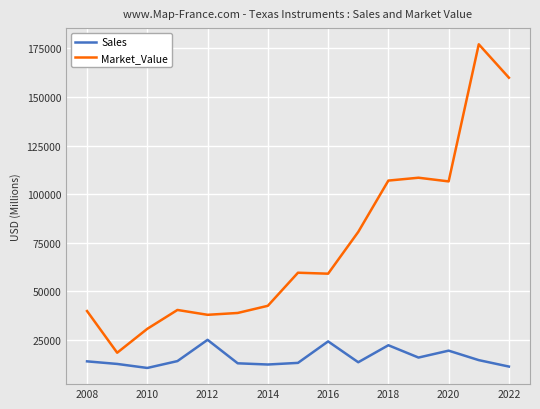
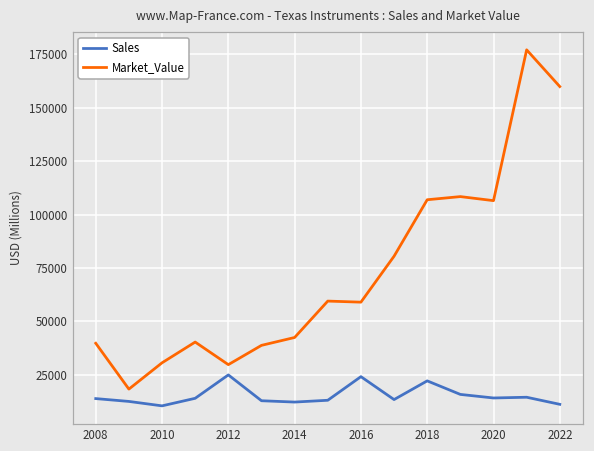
Market_Value, 2012: 38000 -> 30000
Sales, 2020: 19000 -> 14000
